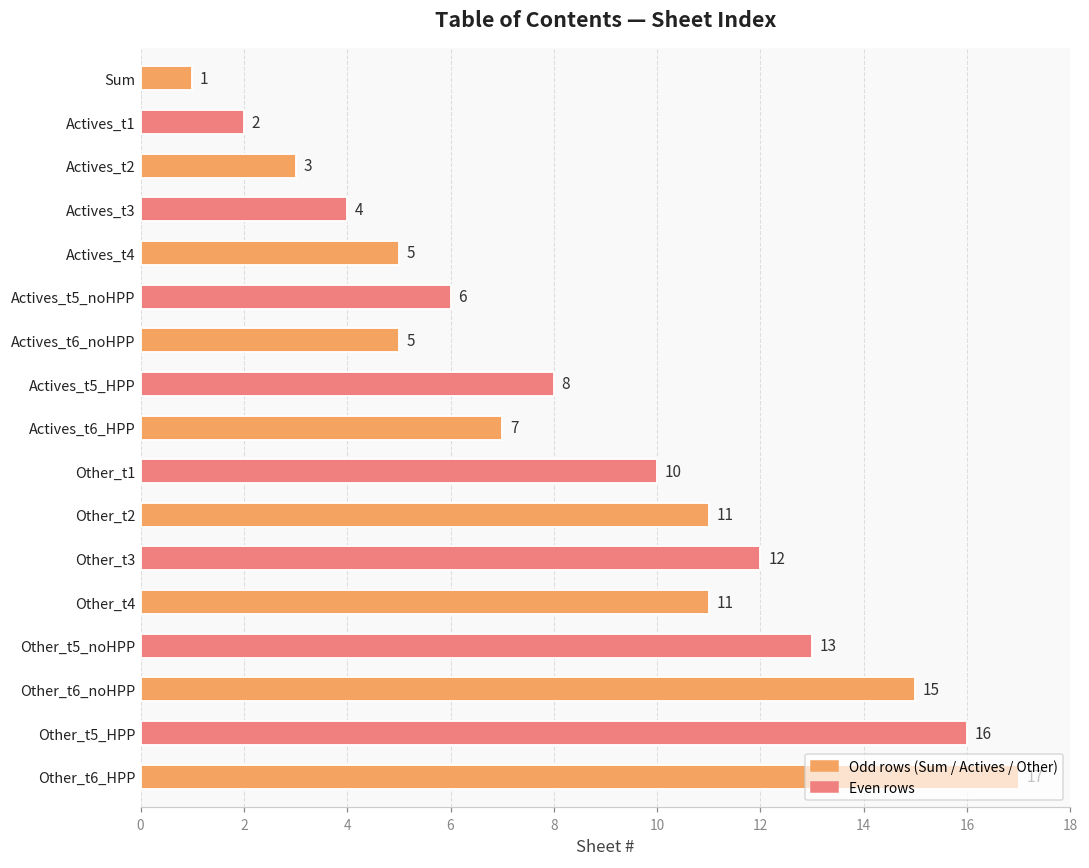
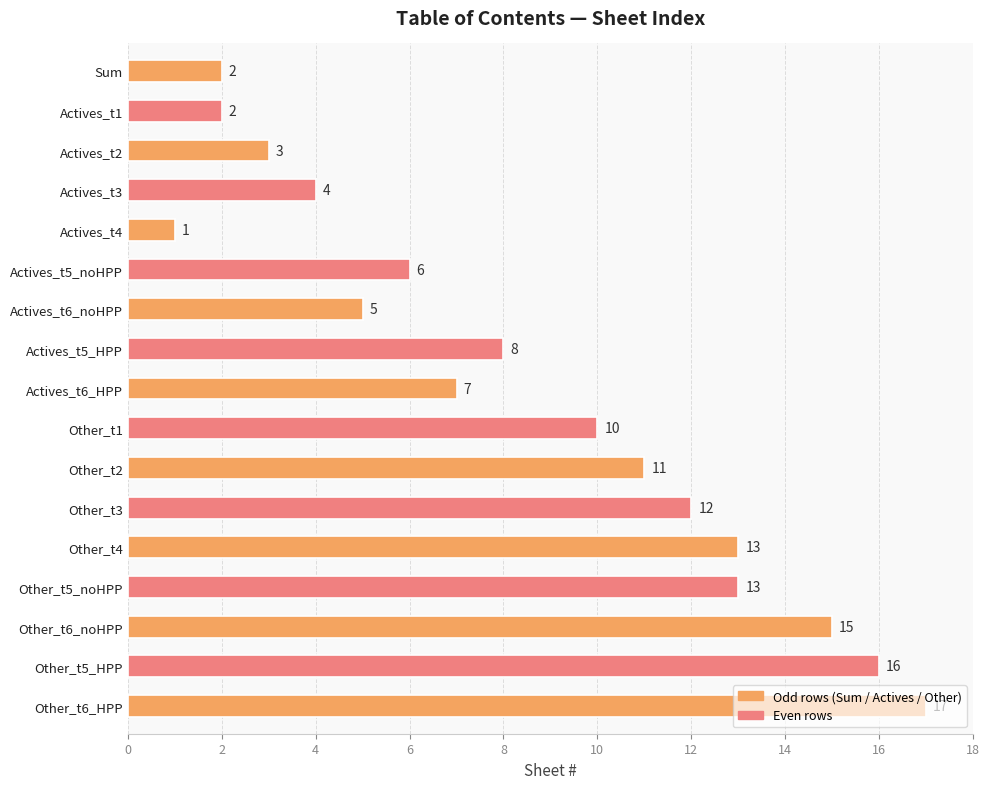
Sum: 1 -> 2
Actives_t4: 5 -> 1
Other_t4: 11 -> 13
